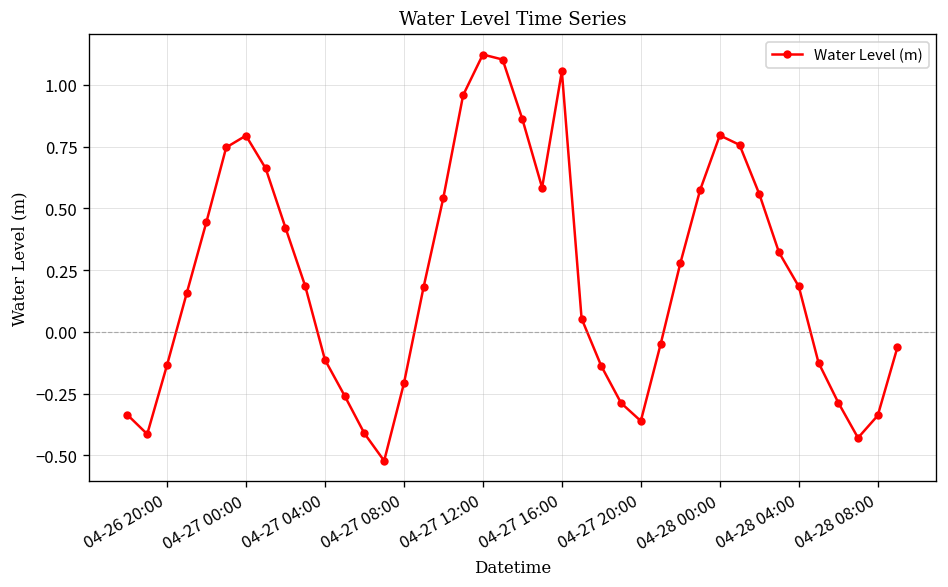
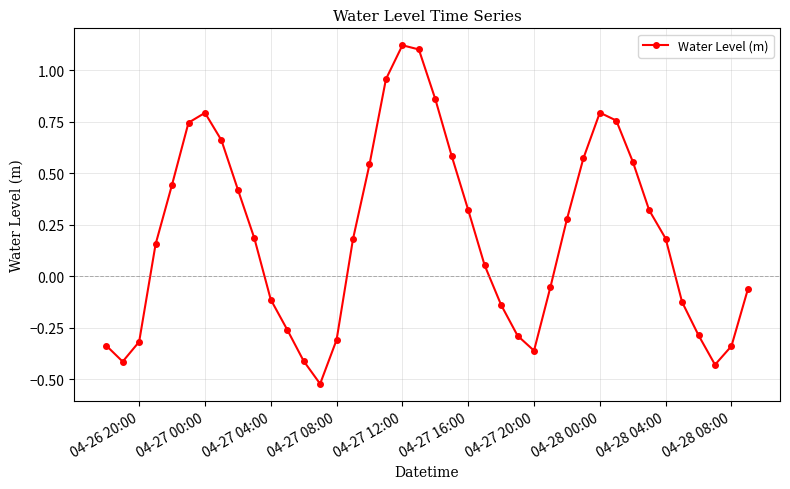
04-26 20:00: -0.14 -> -0.32
04-27 08:00: -0.21 -> -0.31
04-27 16:00: 1.05 -> 0.32
